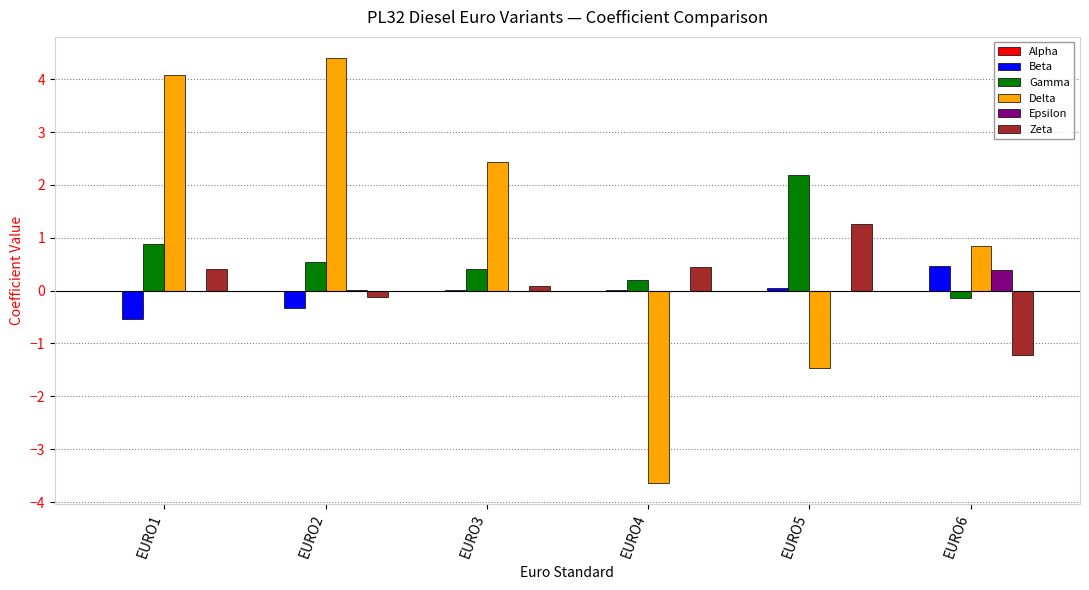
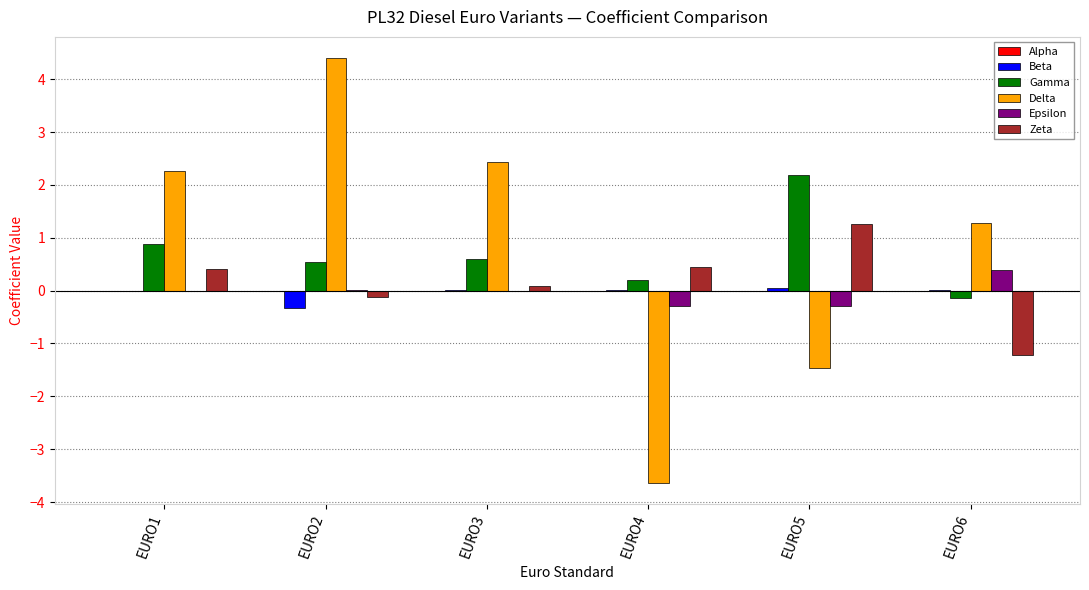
Beta, EURO1: -0.5 -> 0.0
Delta, EURO1: 4.1 -> 2.3
Gamma, EURO3: 0.4 -> 0.6
Epsilon, EURO4: 0.0 -> -0.3
Epsilon, EURO5: 0.0 -> -0.3
Beta, EURO6: 0.5 -> 0.0
Delta, EURO6: 0.8 -> 1.3
